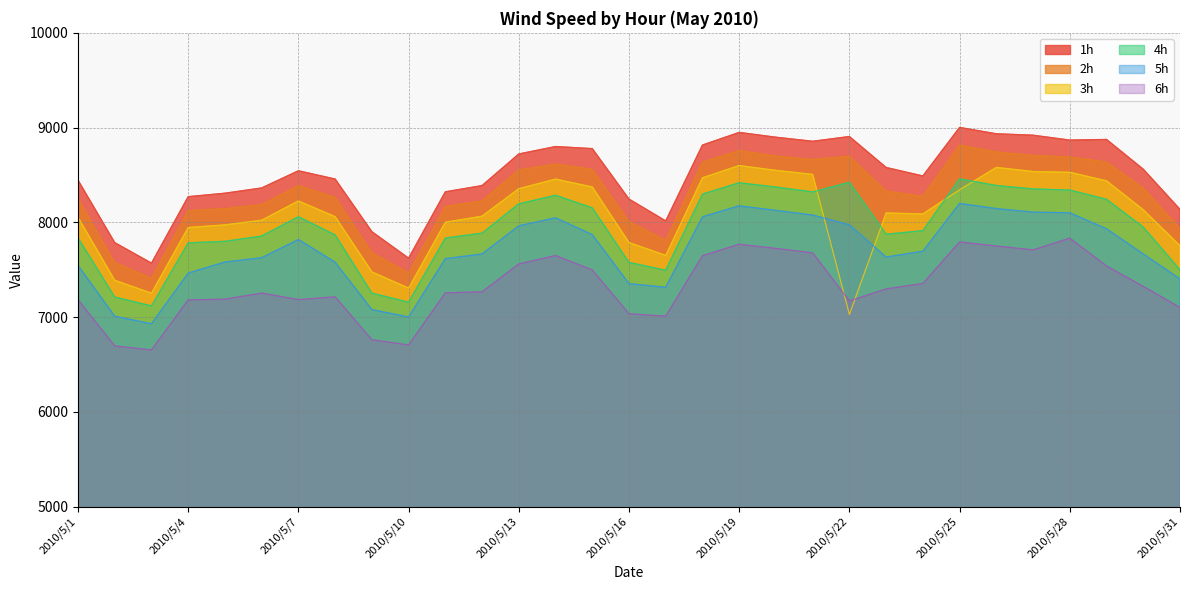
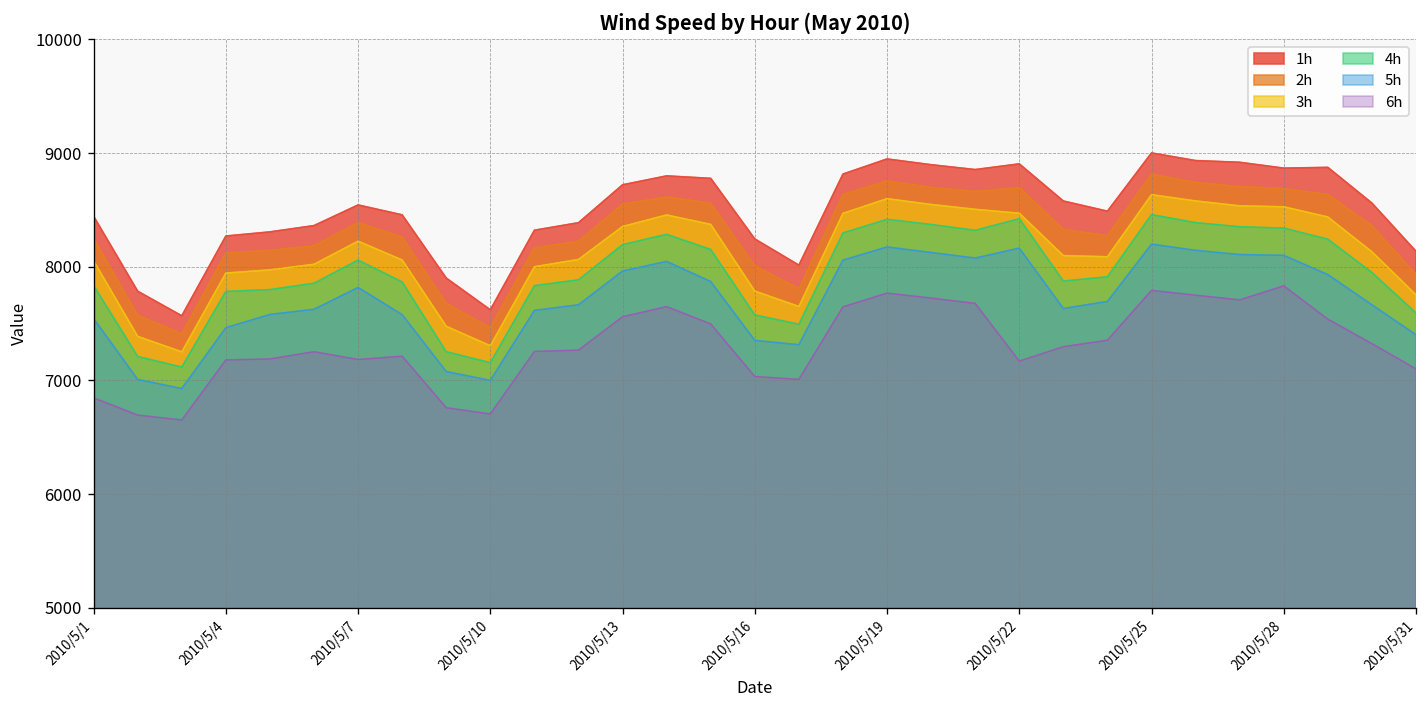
6h, 2010/5/1: 7200 -> 6800
3h, 2010/5/22: 7000 -> 8500
5h, 2010/5/22: 8000 -> 8200
3h, 2010/5/25: 8300 -> 8600
4h, 2010/5/31: 7500 -> 7600
